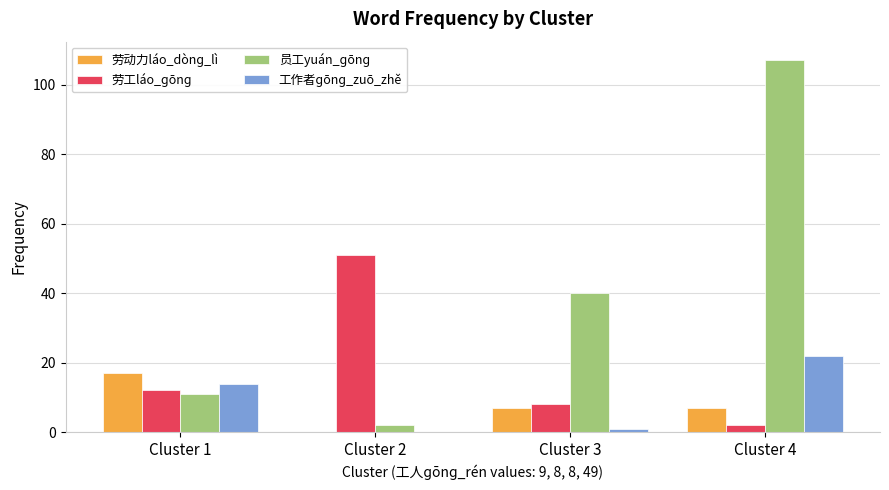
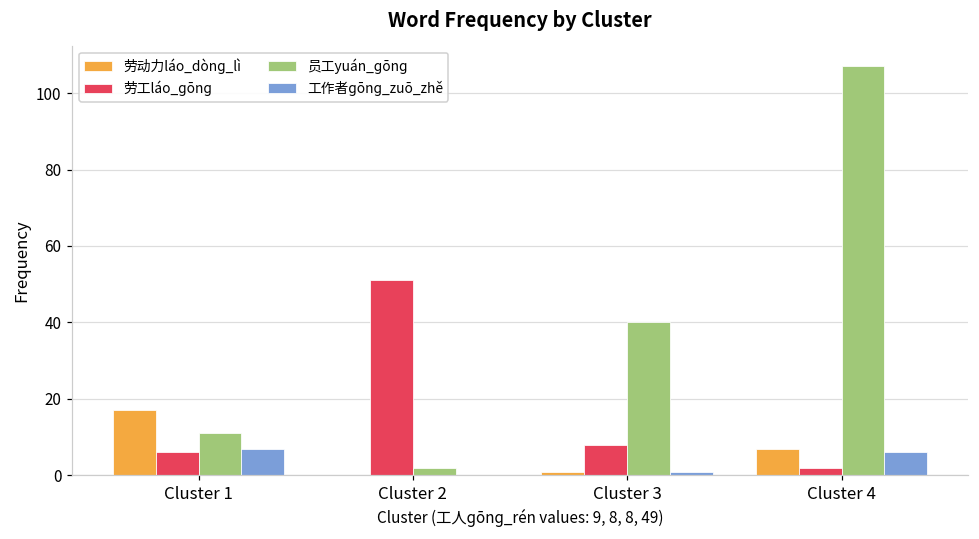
劳工láo_ɡōnɡ, Cluster 1: 12 -> 6
工作者ɡōnɡ_zuō_zhě, Cluster 1: 14 -> 7
劳动力láo_dònɡ_lì, Cluster 3: 7 -> 1
工作者ɡōnɡ_zuō_zhě, Cluster 4: 22 -> 6
